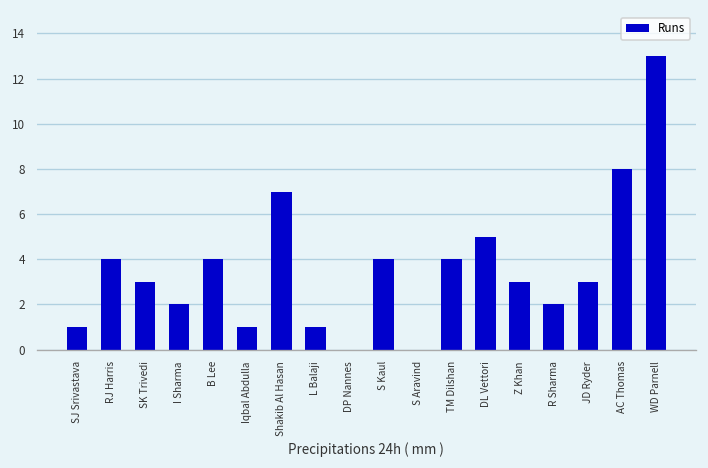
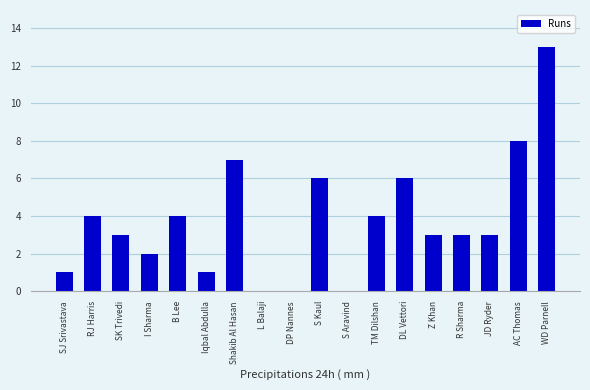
L Balaji: 1 -> 0
S Kaul: 4 -> 6
DL Vettori: 5 -> 6
R Sharma: 2 -> 3
